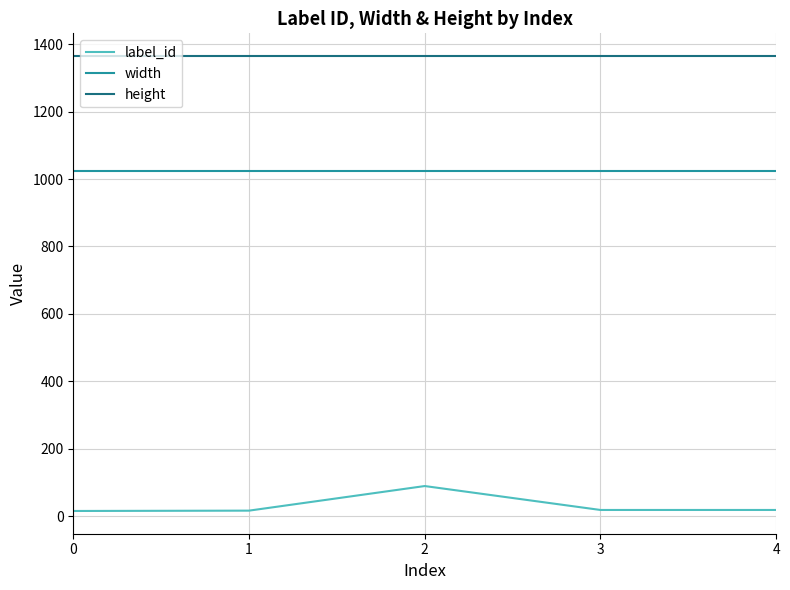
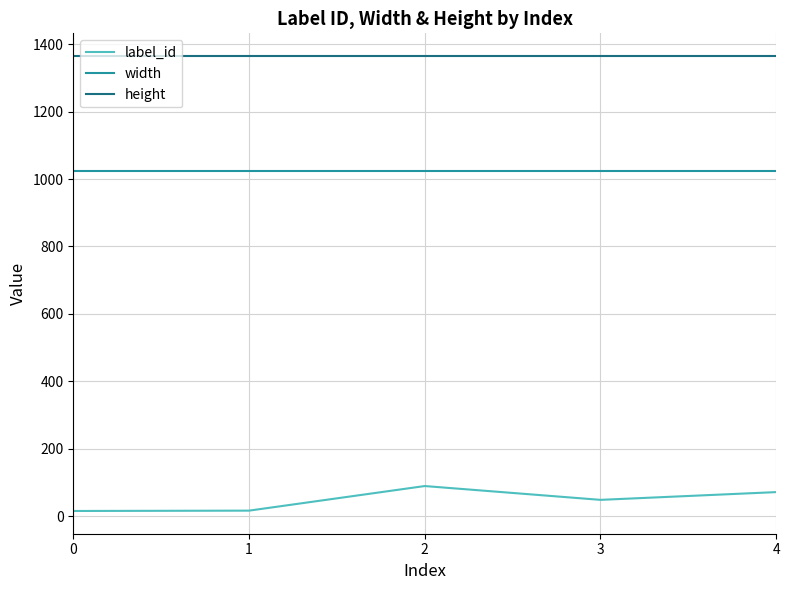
label_id, 3: 20 -> 50
label_id, 4: 20 -> 70
